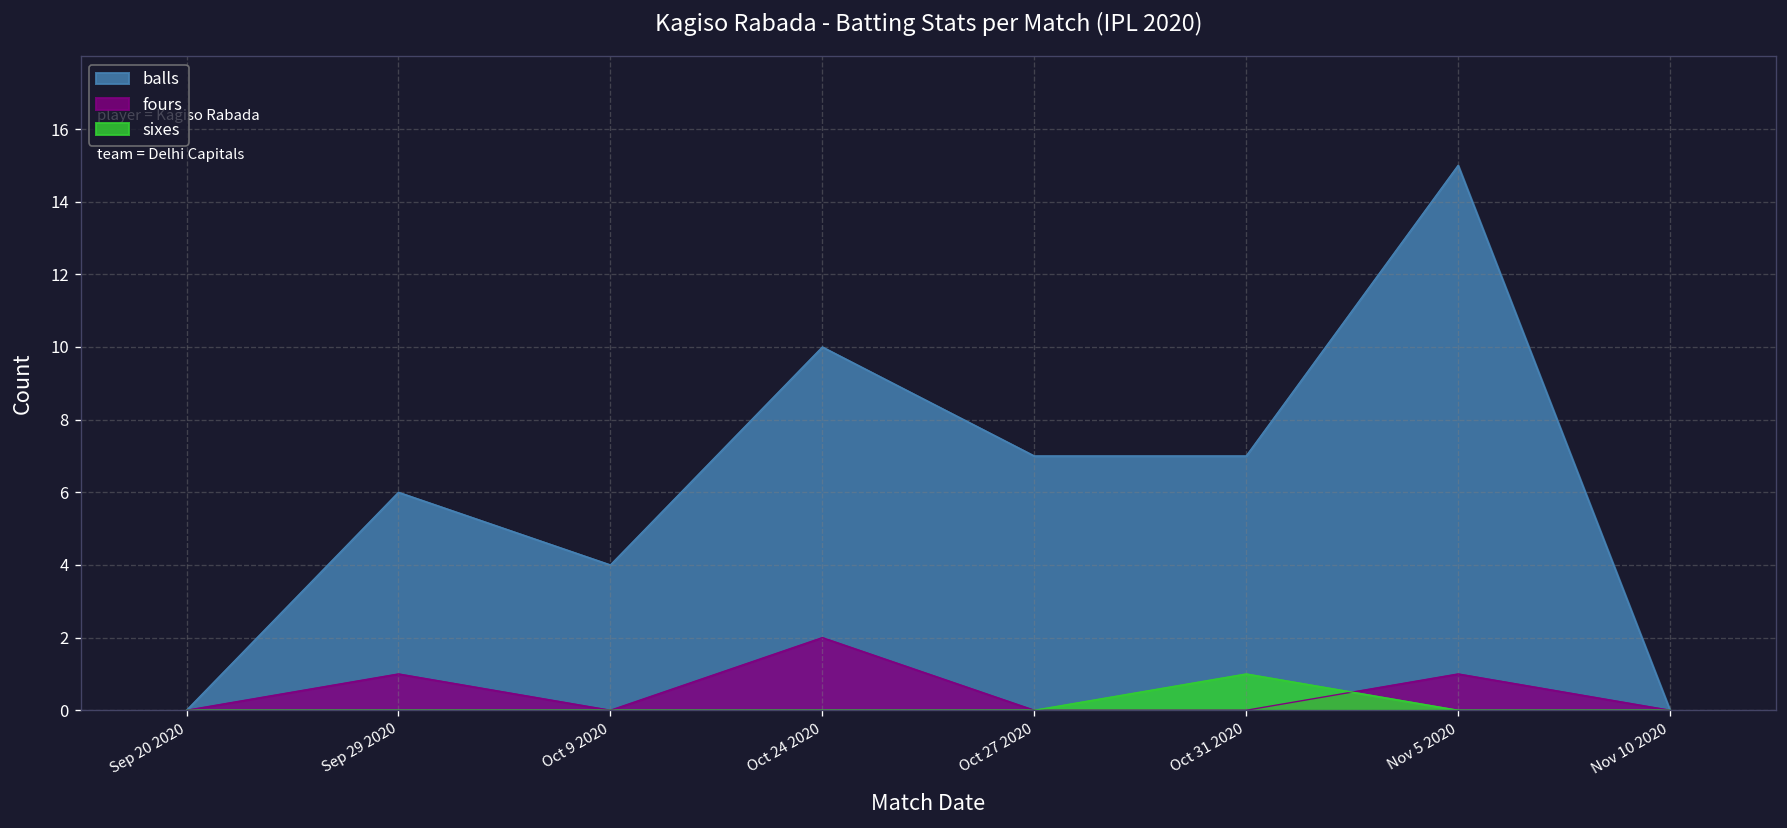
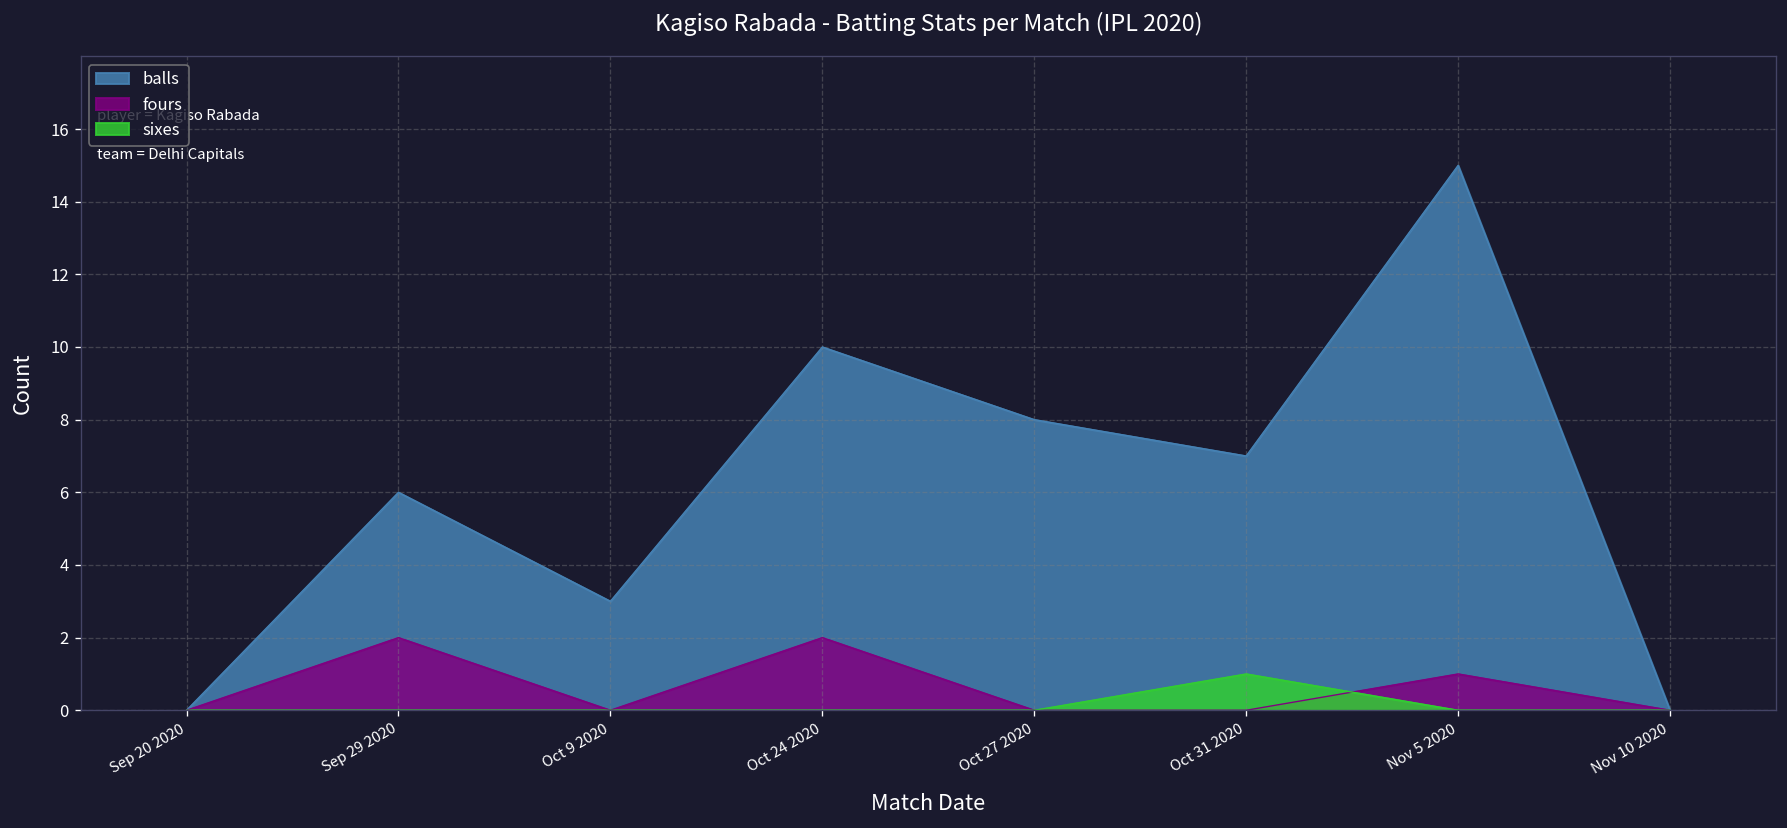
fours, Sep 29 2020: 1 -> 2
balls, Oct 9 2020: 4 -> 3
balls, Oct 27 2020: 7 -> 8
